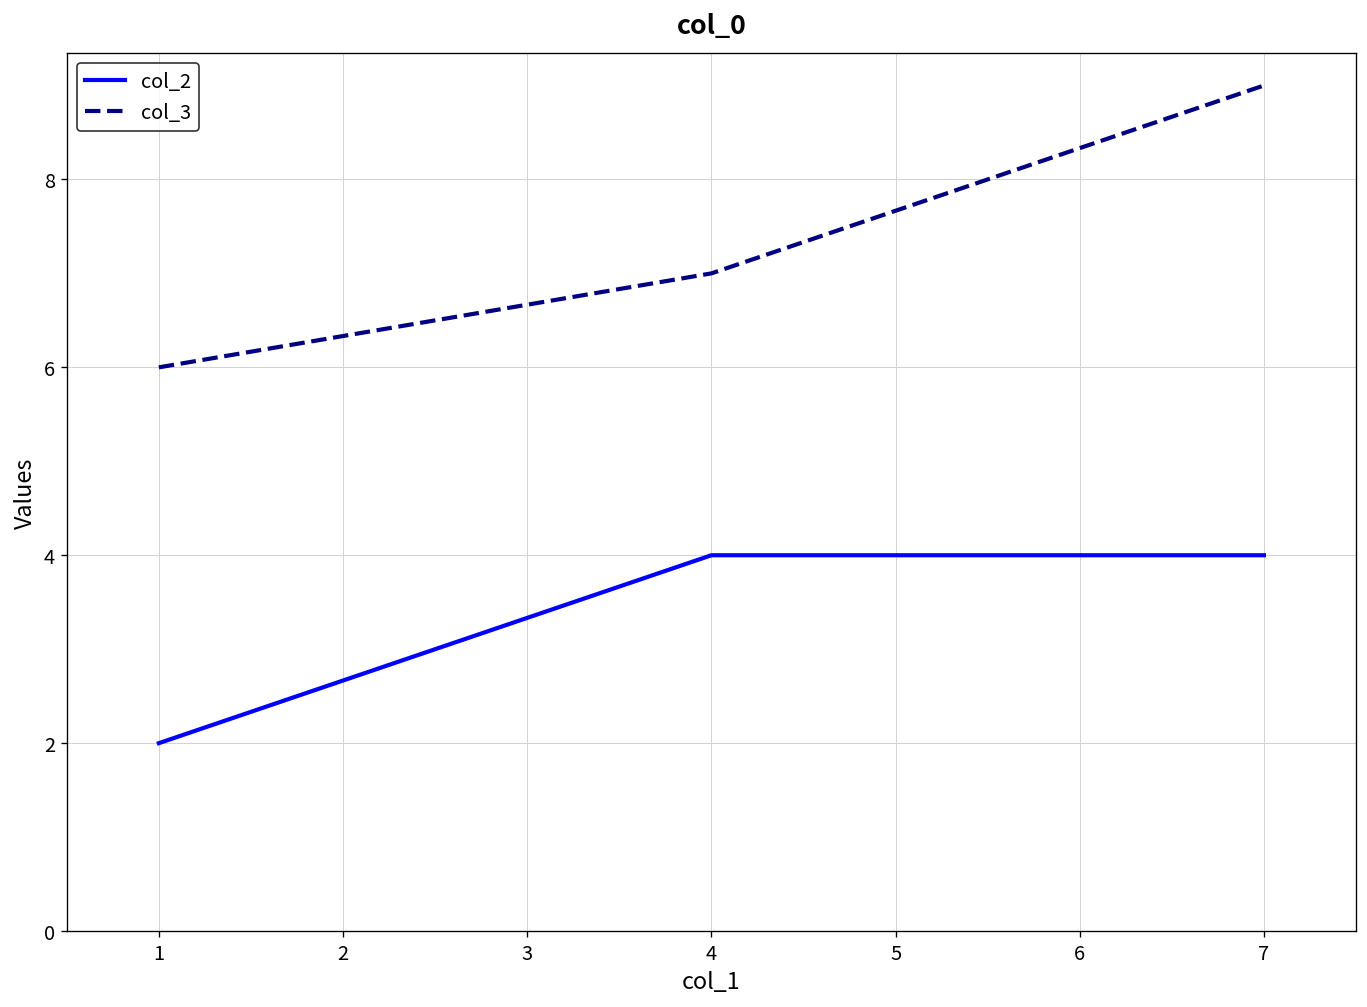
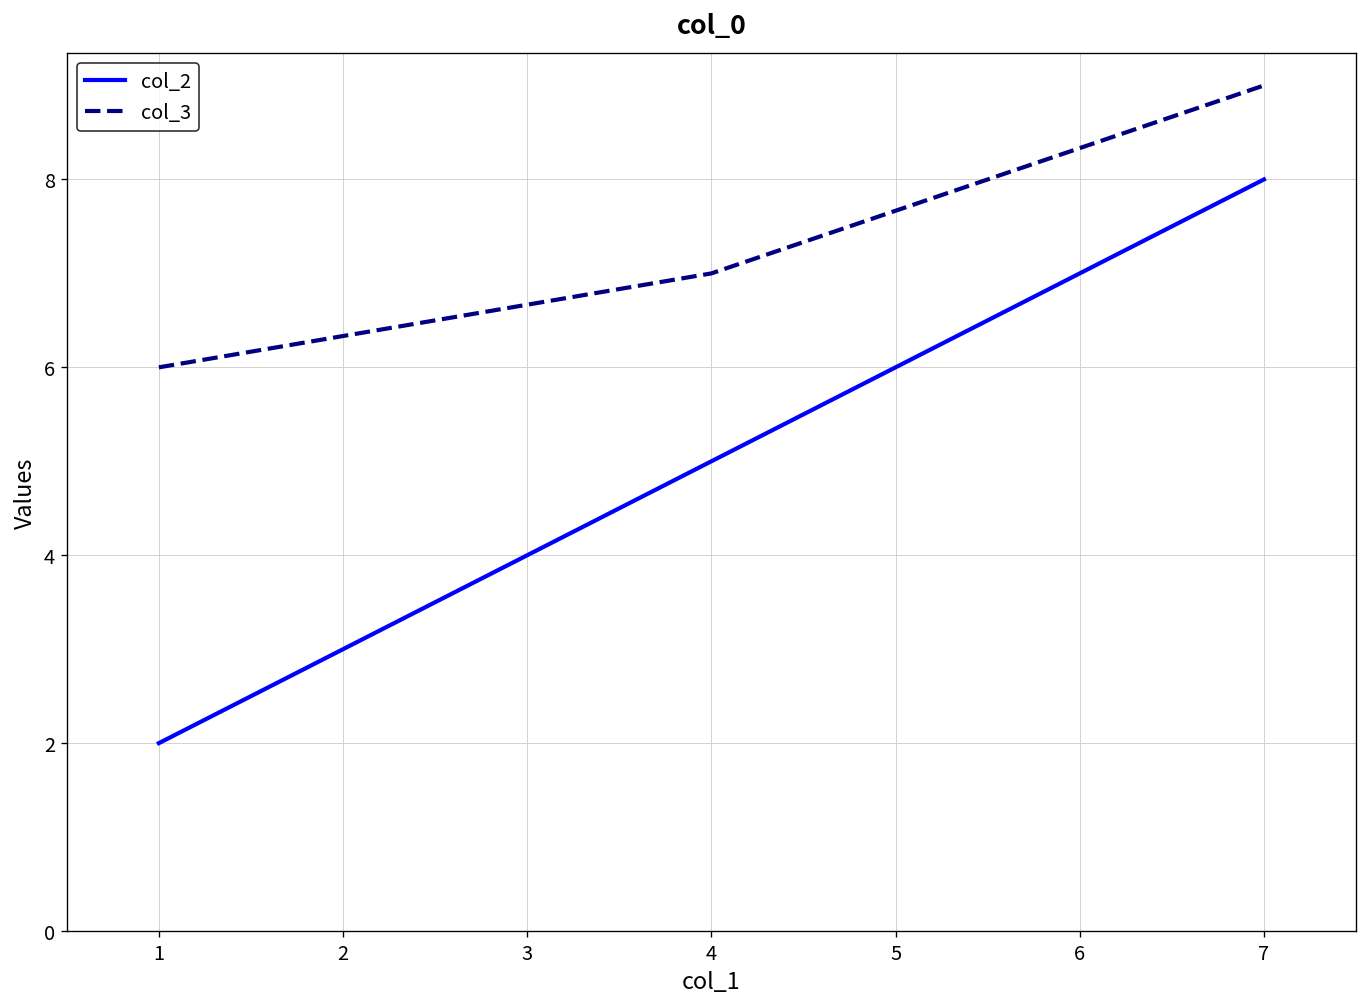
col_2, 4: 4 -> 5
col_2, 7: 4 -> 8
